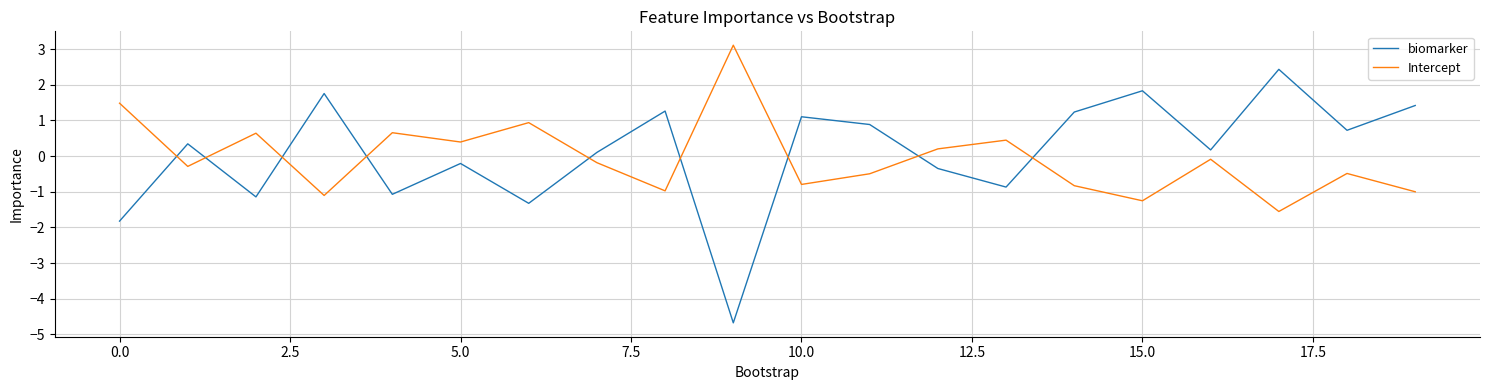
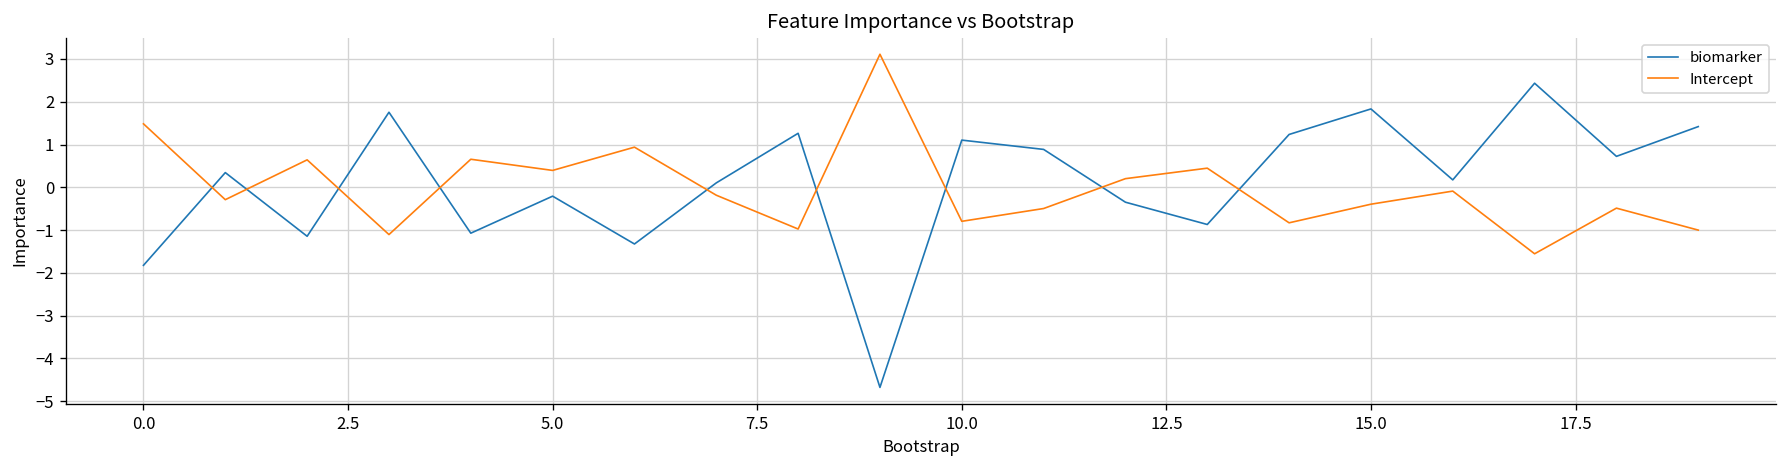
Intercept, 15.0: -1.3 -> -0.4
